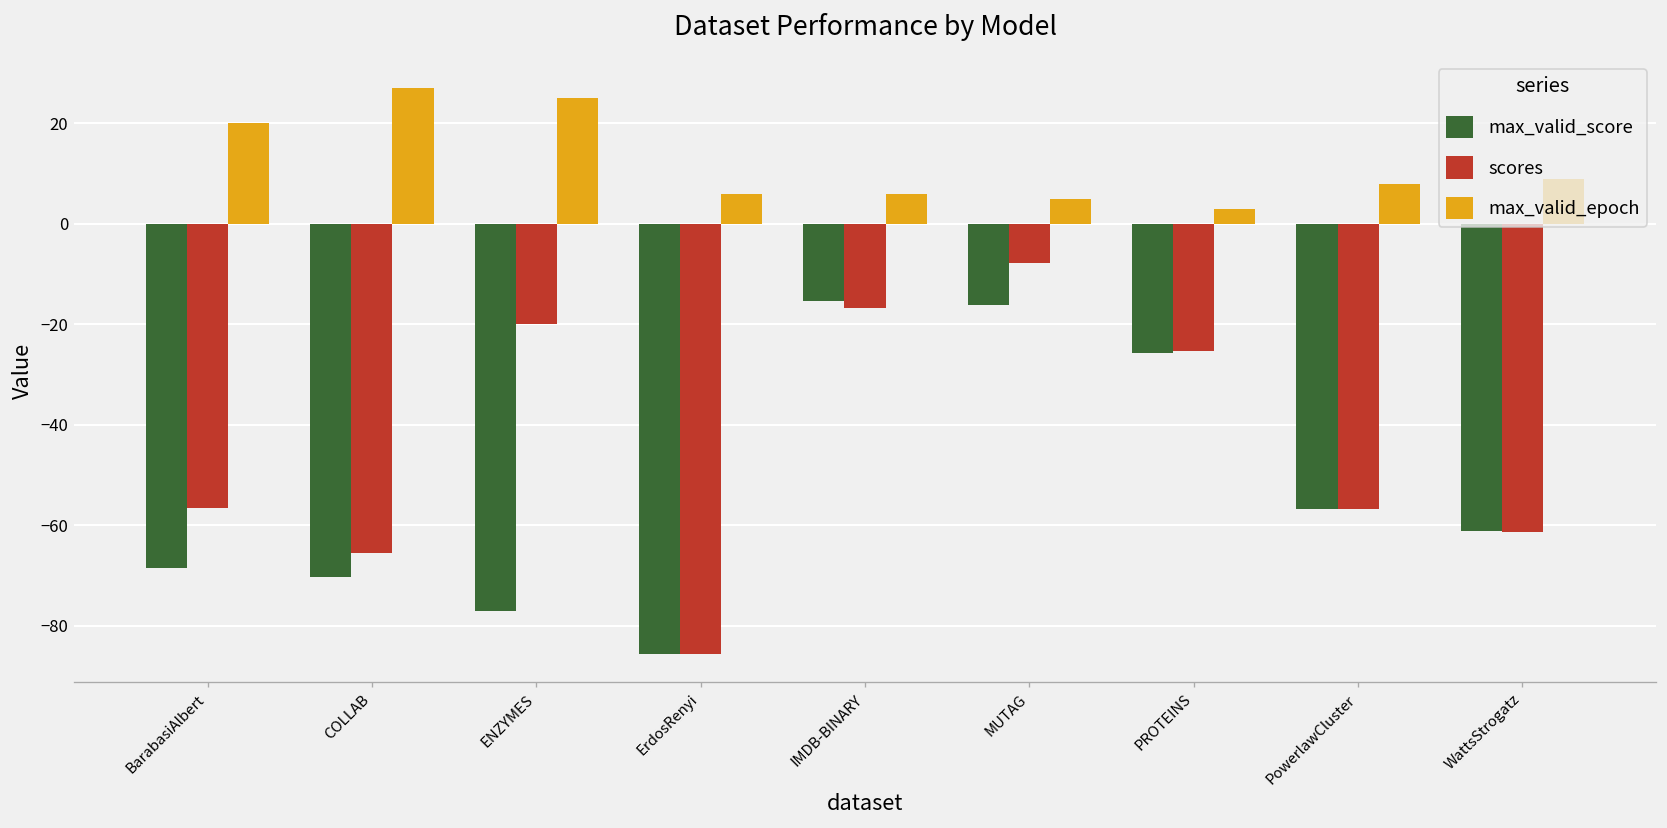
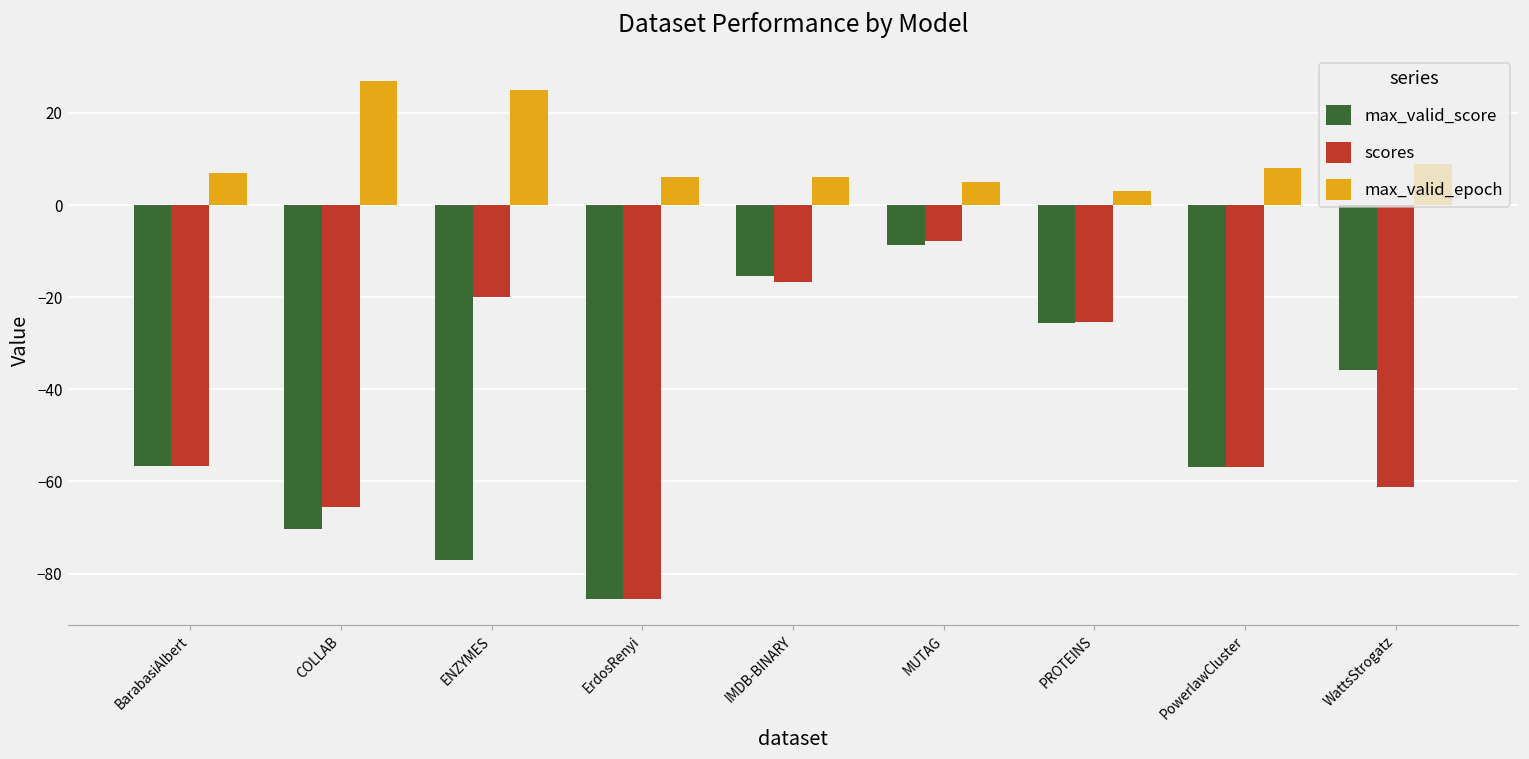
max_valid_score, BarabasiAlbert: -68 -> -57
max_valid_epoch, BarabasiAlbert: 20 -> 7
max_valid_score, MUTAG: -16 -> -9
max_valid_score, WattsStrogatz: -61 -> -36
